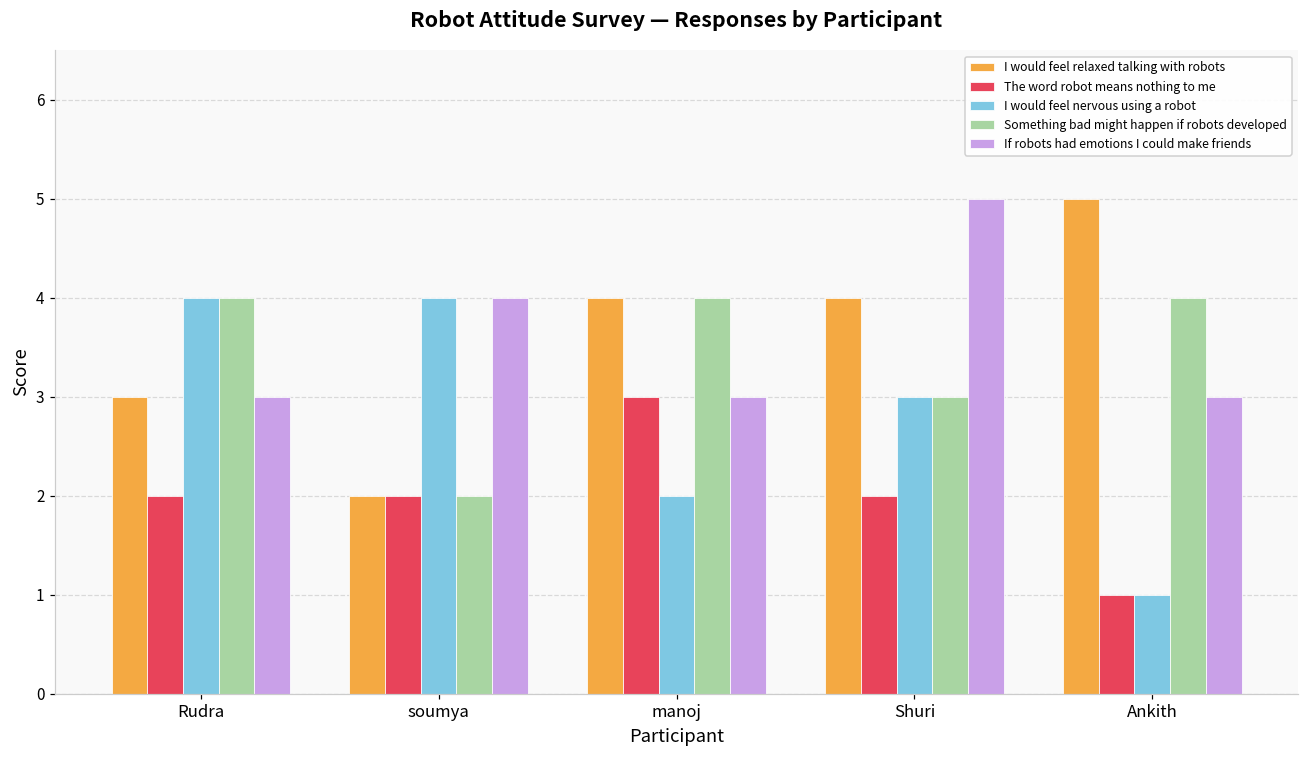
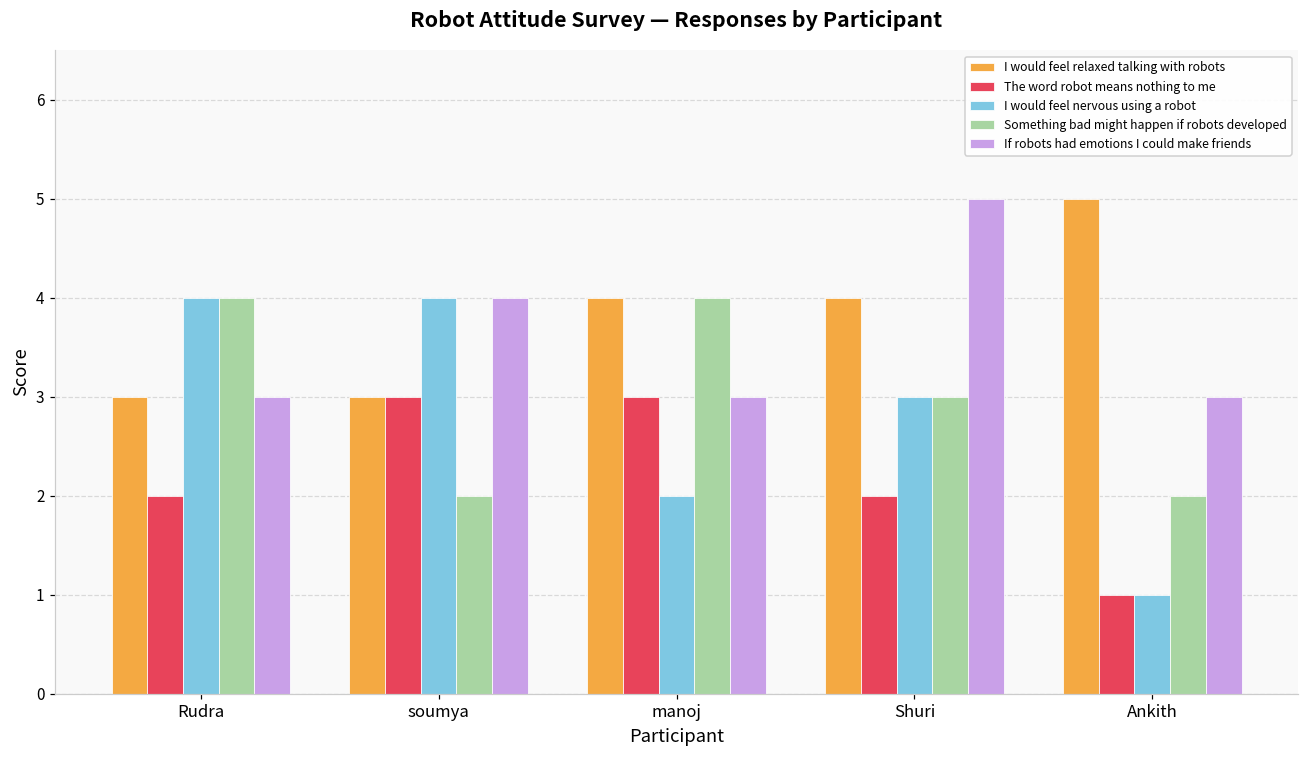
I would feel relaxed talking with robots, soumya: 2 -> 3
The word robot means nothing to me, soumya: 2 -> 3
Something bad might happen if robots developed, Ankith: 4 -> 2
